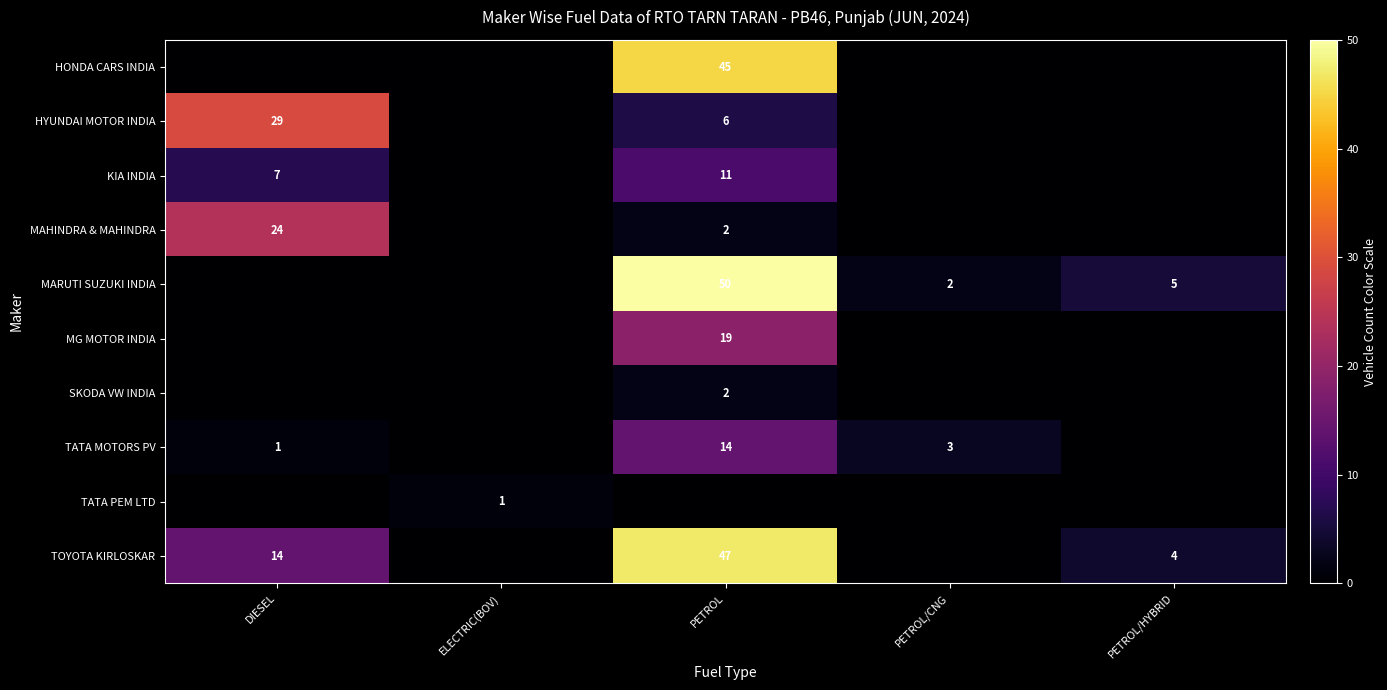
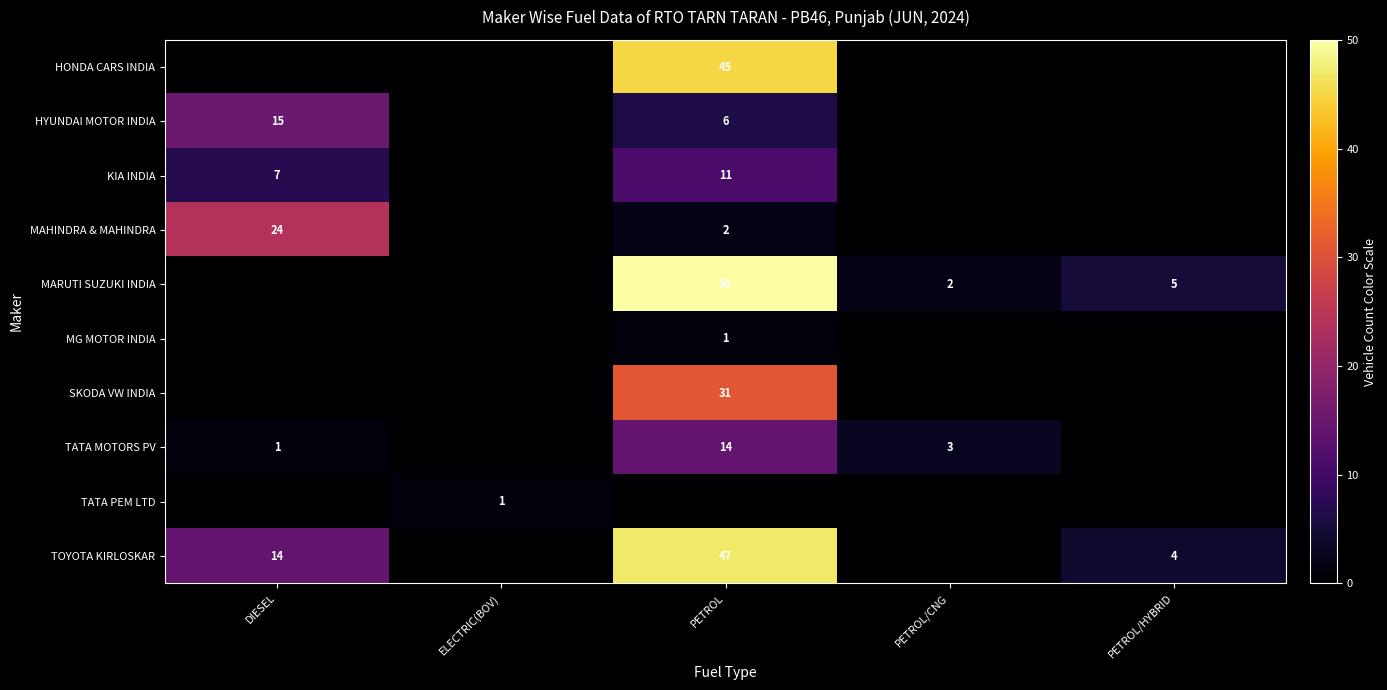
HYUNDAI MOTOR INDIA, DIESEL: 29 -> 15
MG MOTOR INDIA, PETROL: 19 -> 1
SKODA VW INDIA, PETROL: 2 -> 31
